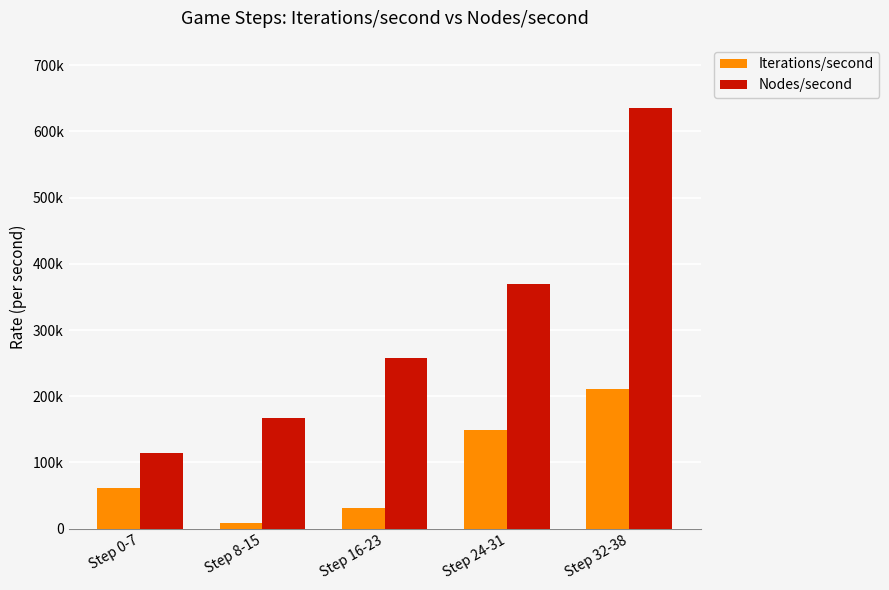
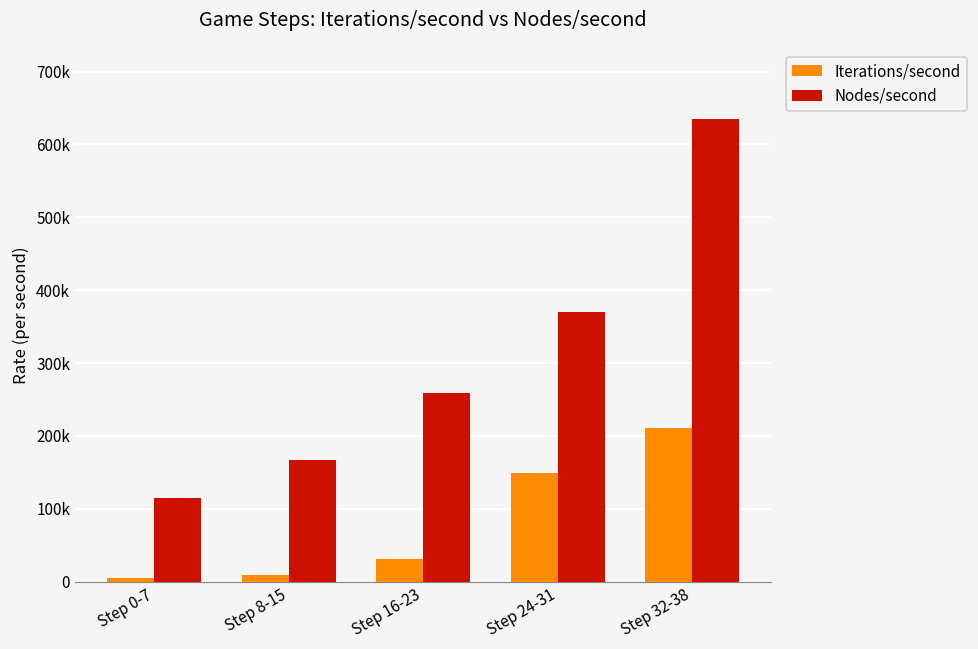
Iterations/second, Step 0-7: 60000 -> 10000
